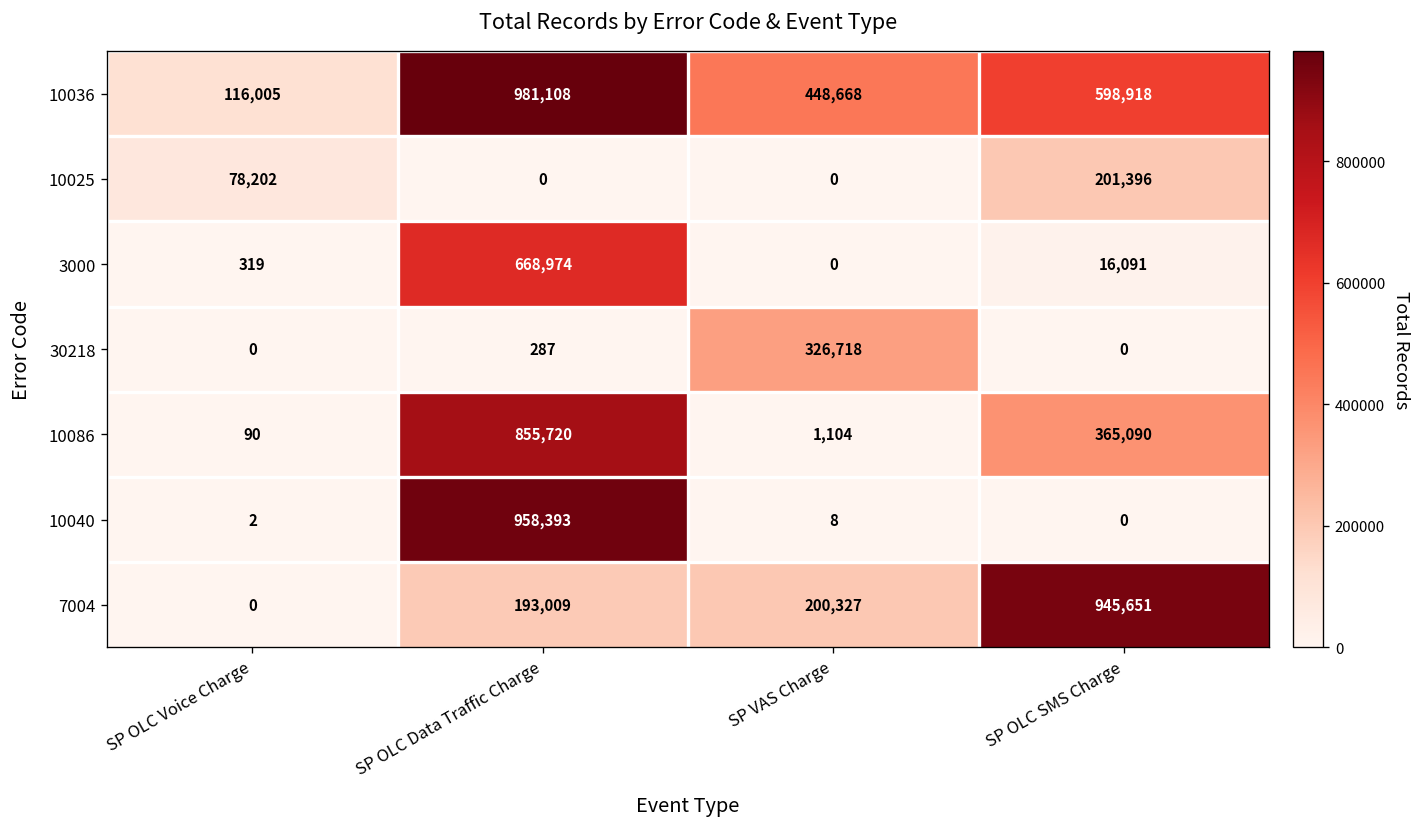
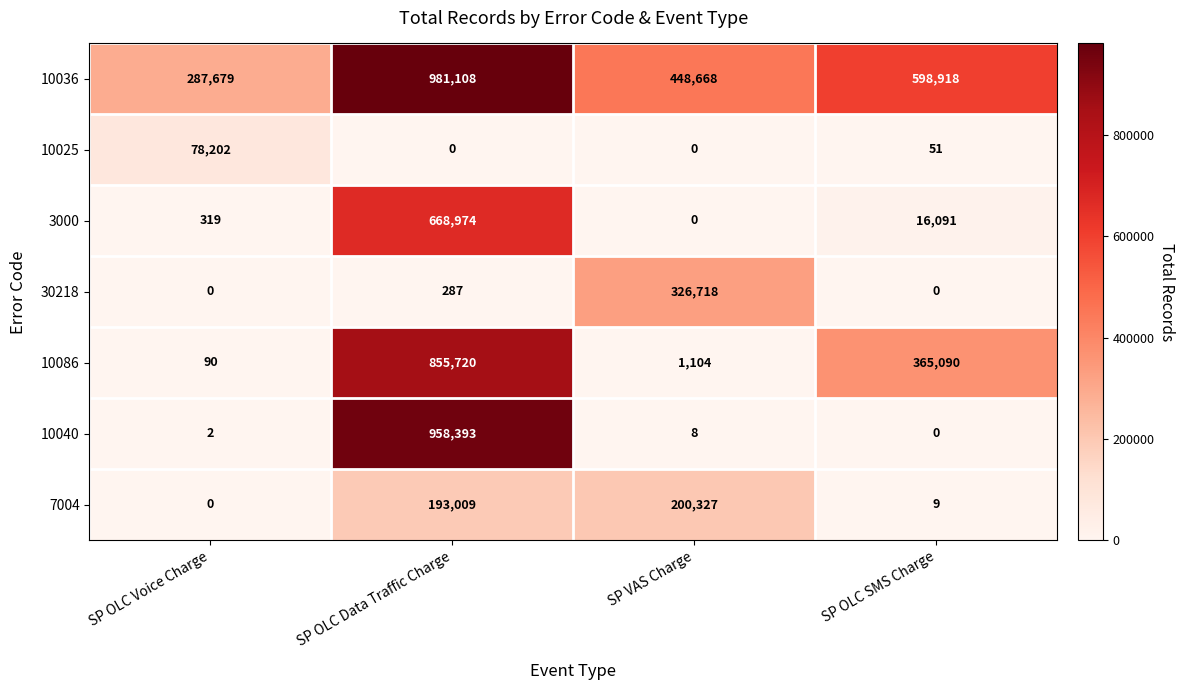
10036, SP OLC Voice Charge: 116,005 -> 287,679
10025, SP OLC SMS Charge: 201,396 -> 51
7004, SP OLC SMS Charge: 945,651 -> 9
